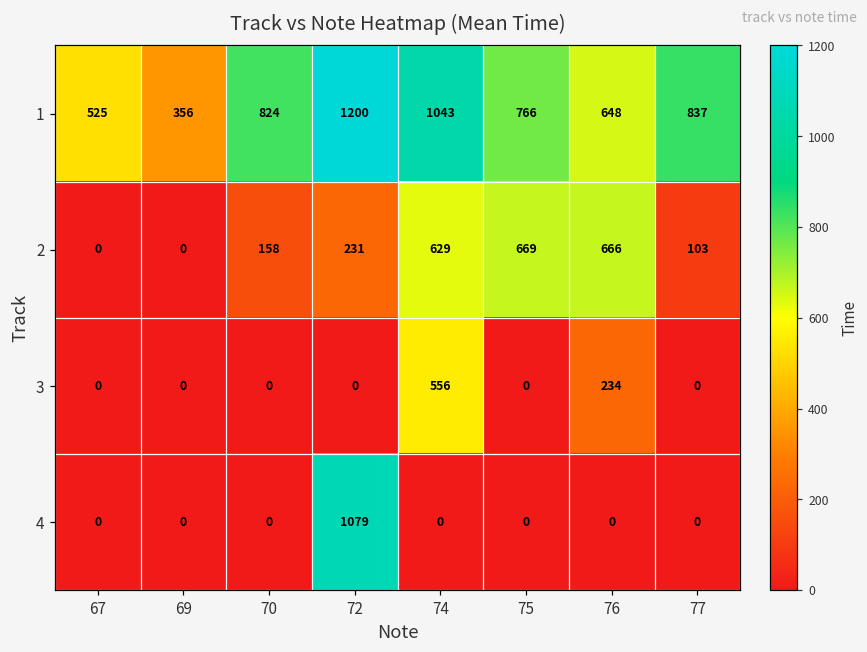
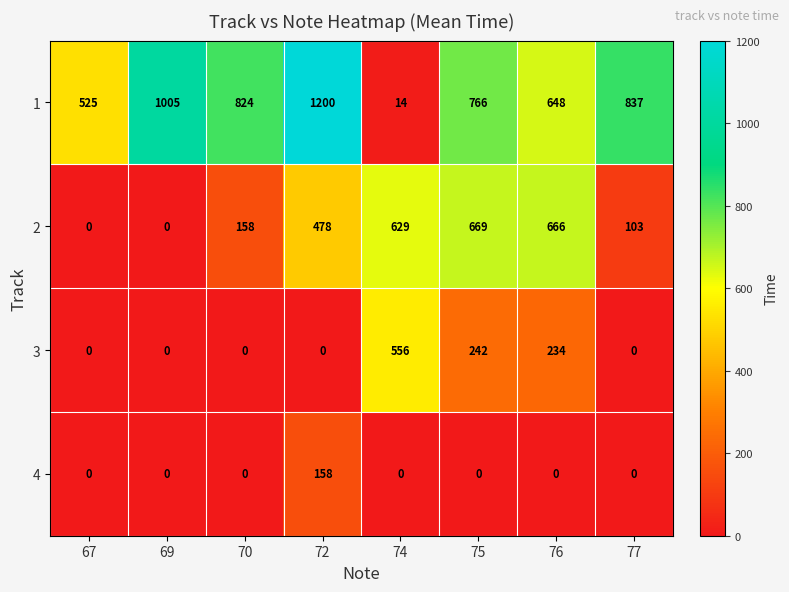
1, 69: 356 -> 1005
1, 74: 1043 -> 14
2, 72: 231 -> 478
3, 75: 0 -> 242
4, 72: 1079 -> 158
